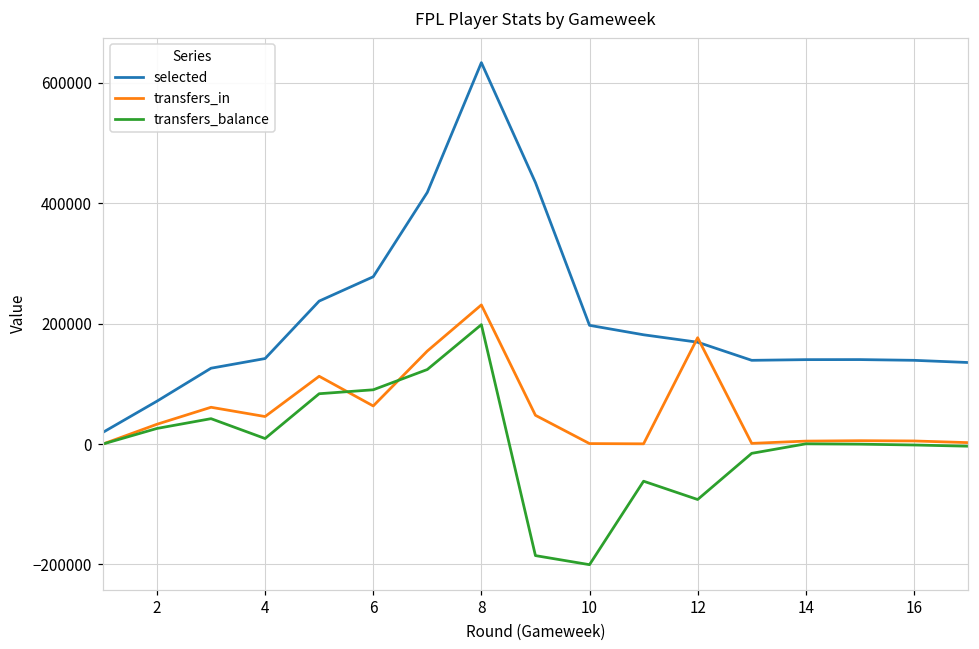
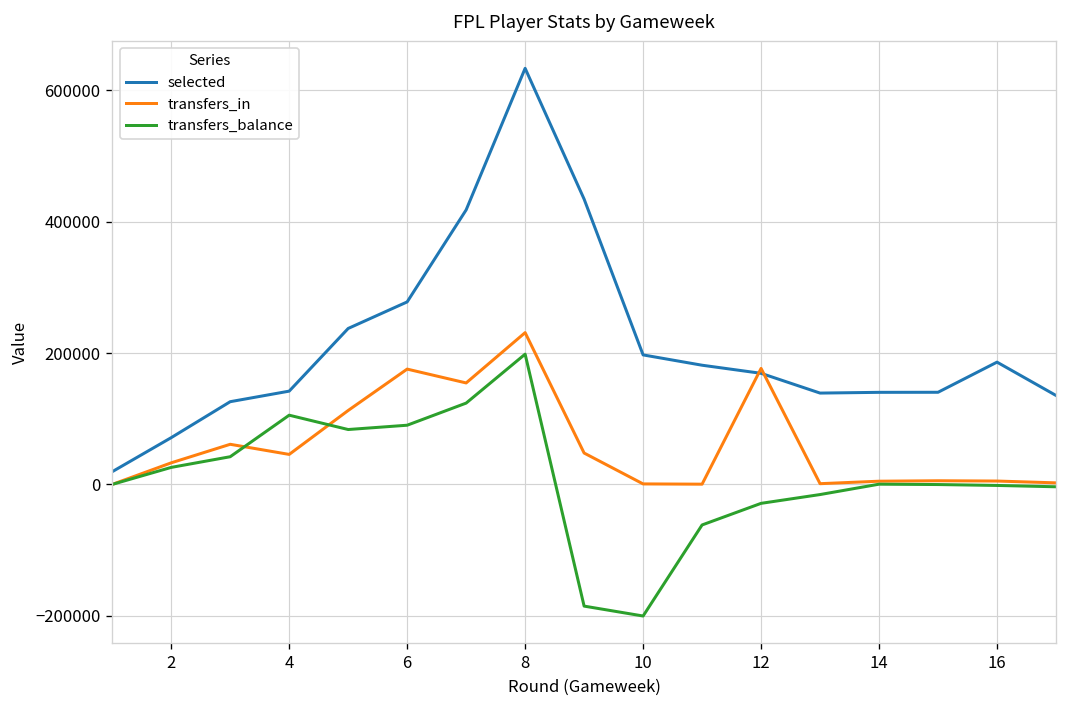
transfers_balance, 4: 10000 -> 110000
transfers_in, 6: 60000 -> 180000
transfers_balance, 12: -90000 -> -30000
selected, 16: 140000 -> 190000
